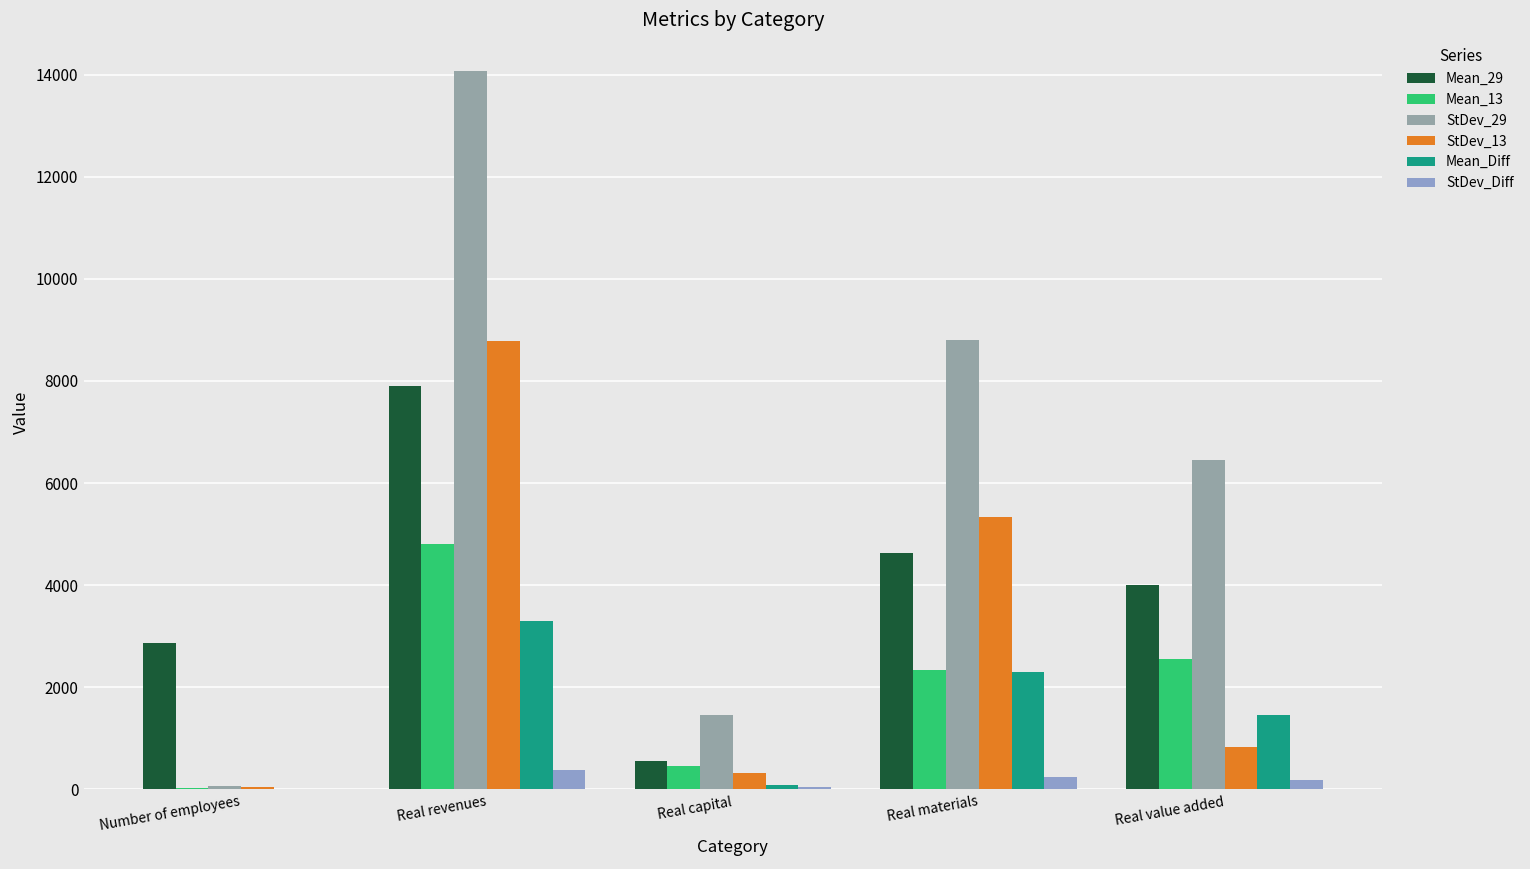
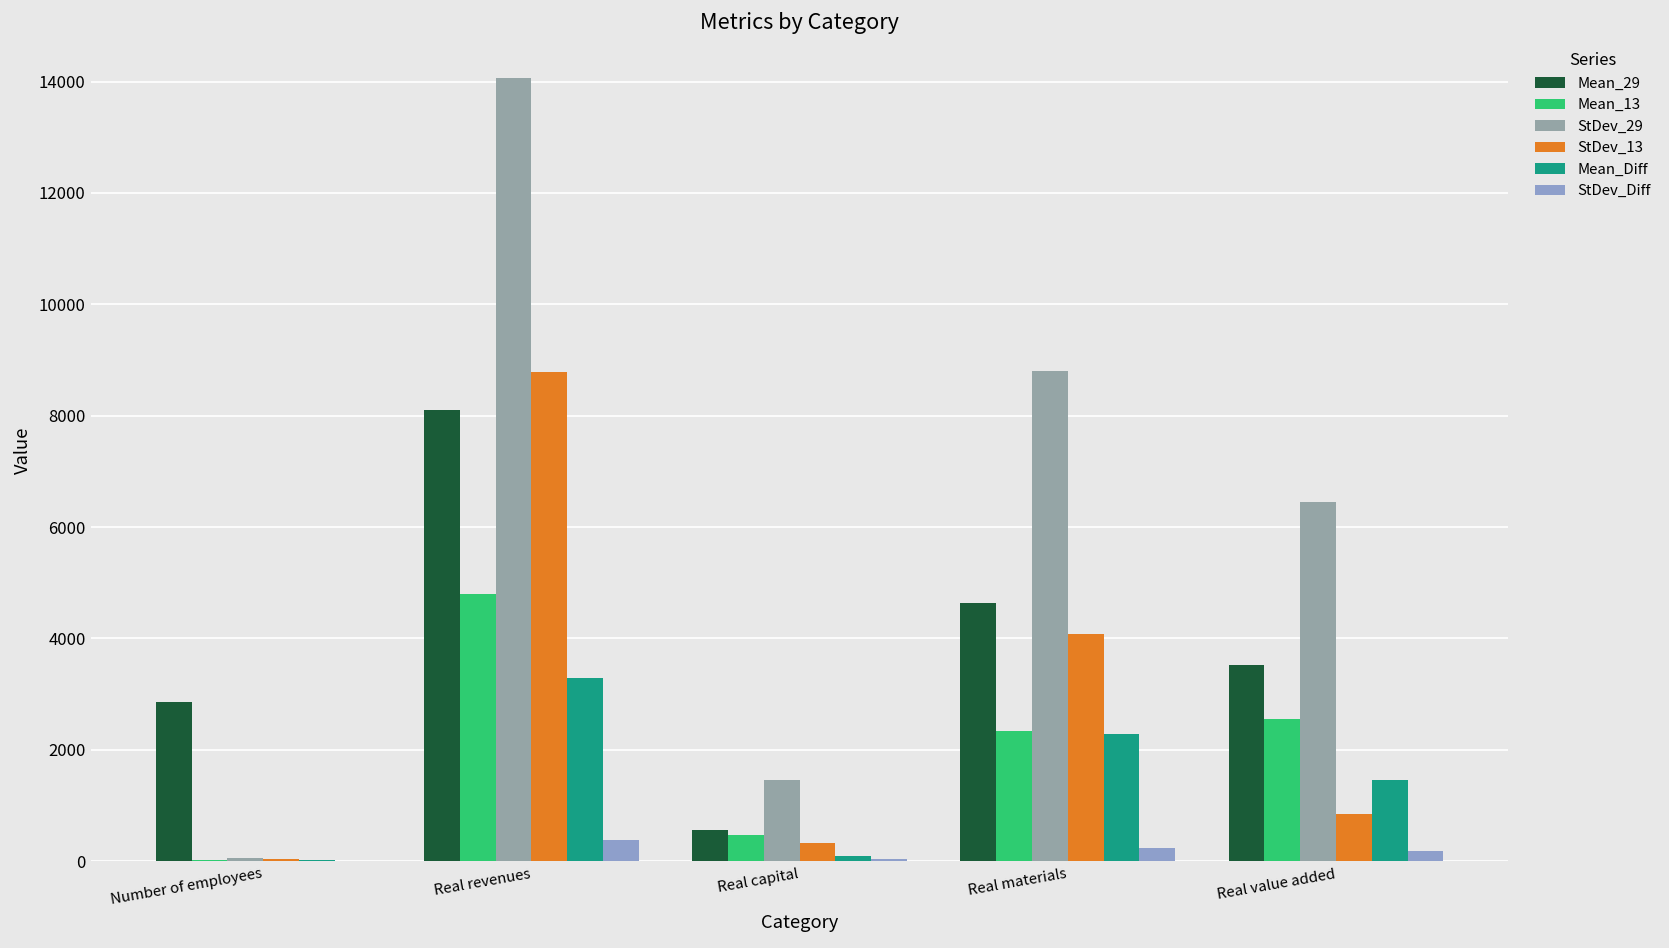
Mean_29, Real revenues: 7900 -> 8100
StDev_13, Real materials: 5300 -> 4100
Mean_29, Real value added: 4000 -> 3500
